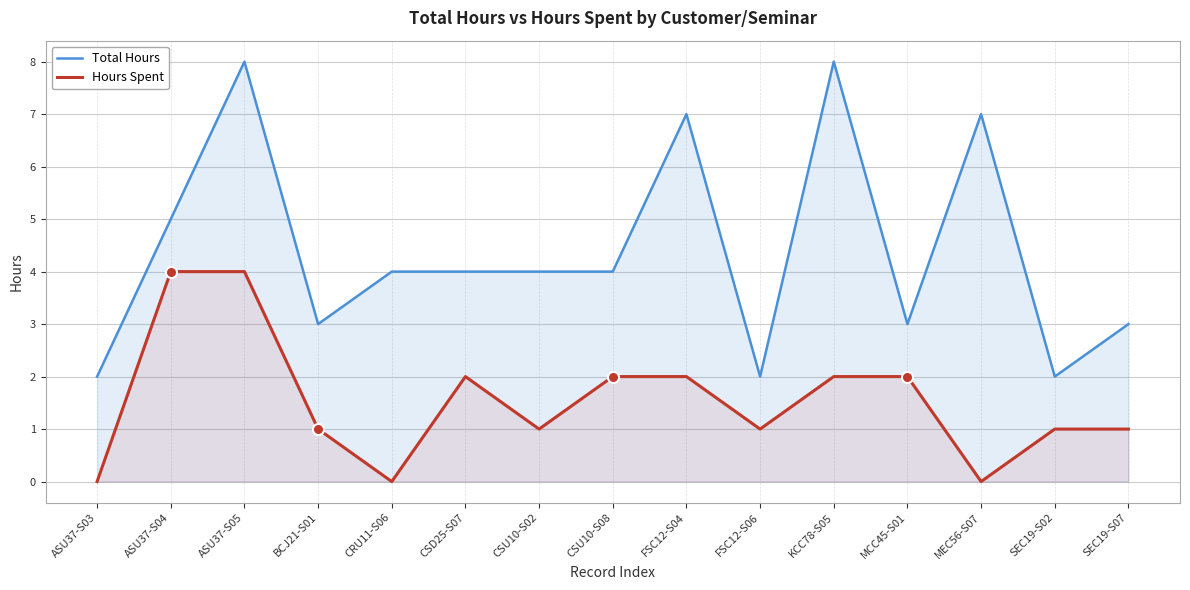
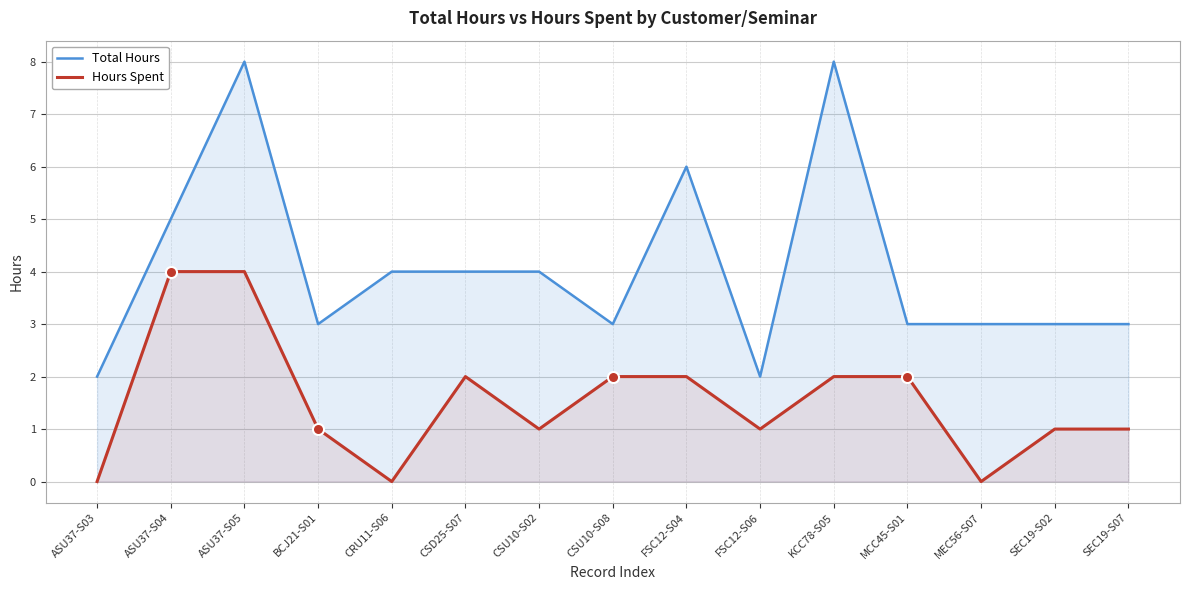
Total Hours, CSU10-S08: 4 -> 3
Total Hours, FSC12-S04: 7 -> 6
Total Hours, MEC56-S07: 7 -> 3
Total Hours, SEC19-S02: 2 -> 3
